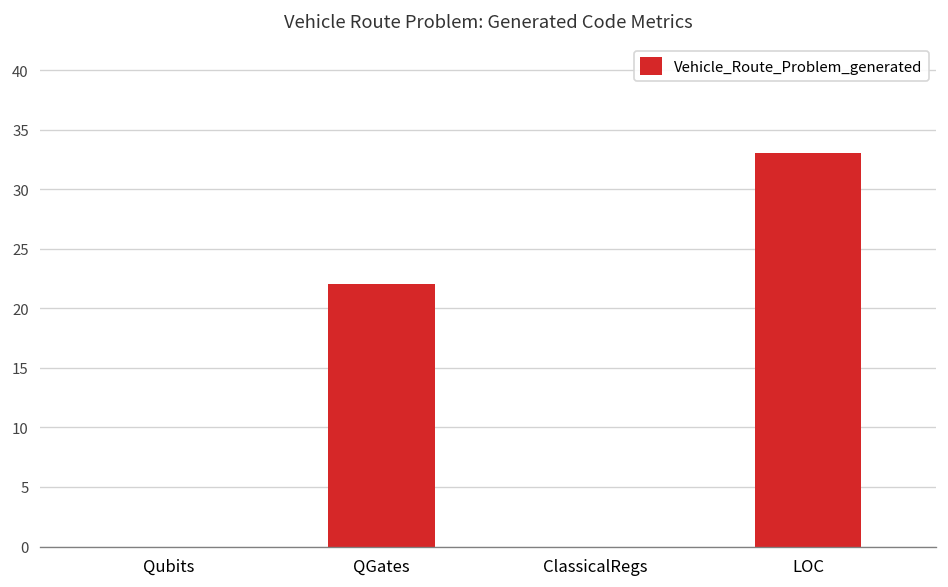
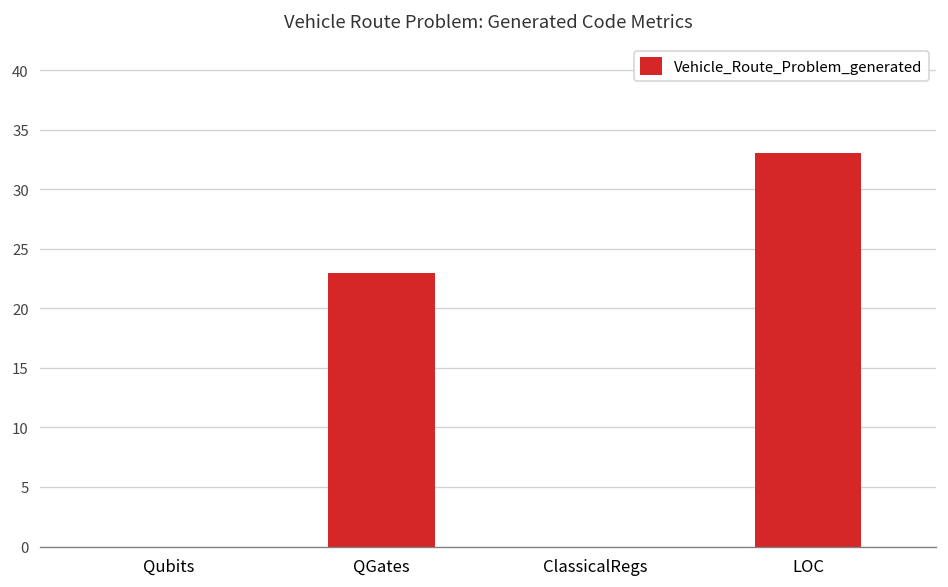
QGates: 22 -> 23
